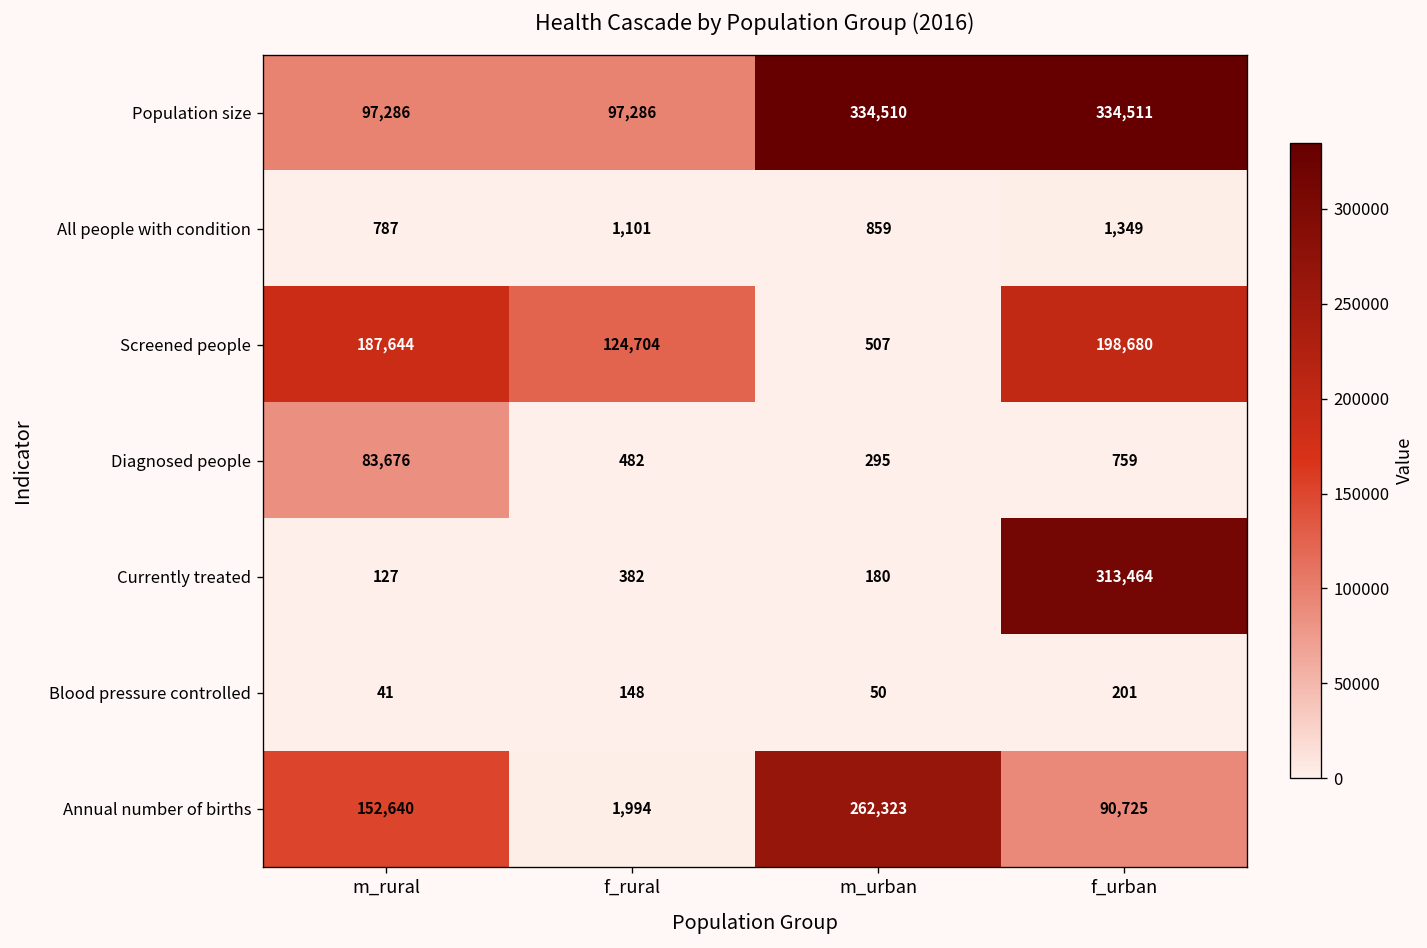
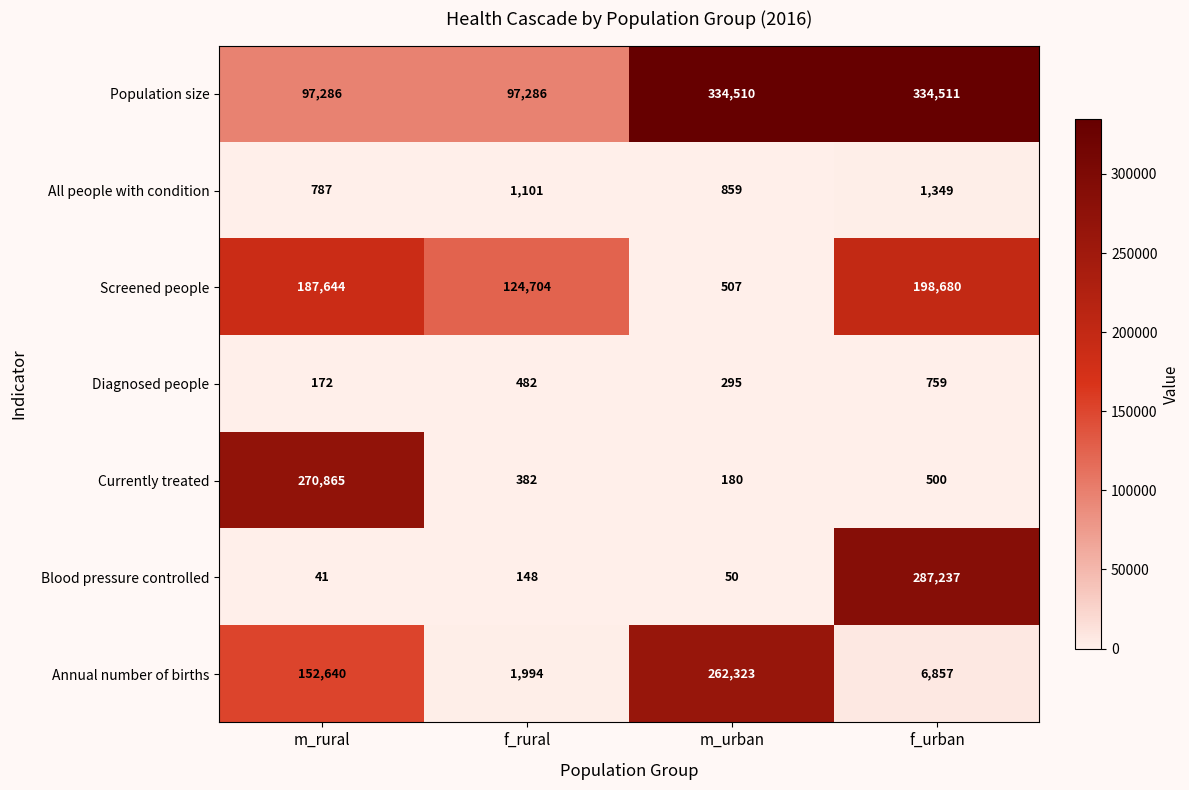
Diagnosed people, m_rural: 83,676 -> 172
Currently treated, m_rural: 127 -> 270,865
Currently treated, f_urban: 313,464 -> 500
Blood pressure controlled, f_urban: 201 -> 287,237
Annual number of births, f_urban: 90,725 -> 6,857
